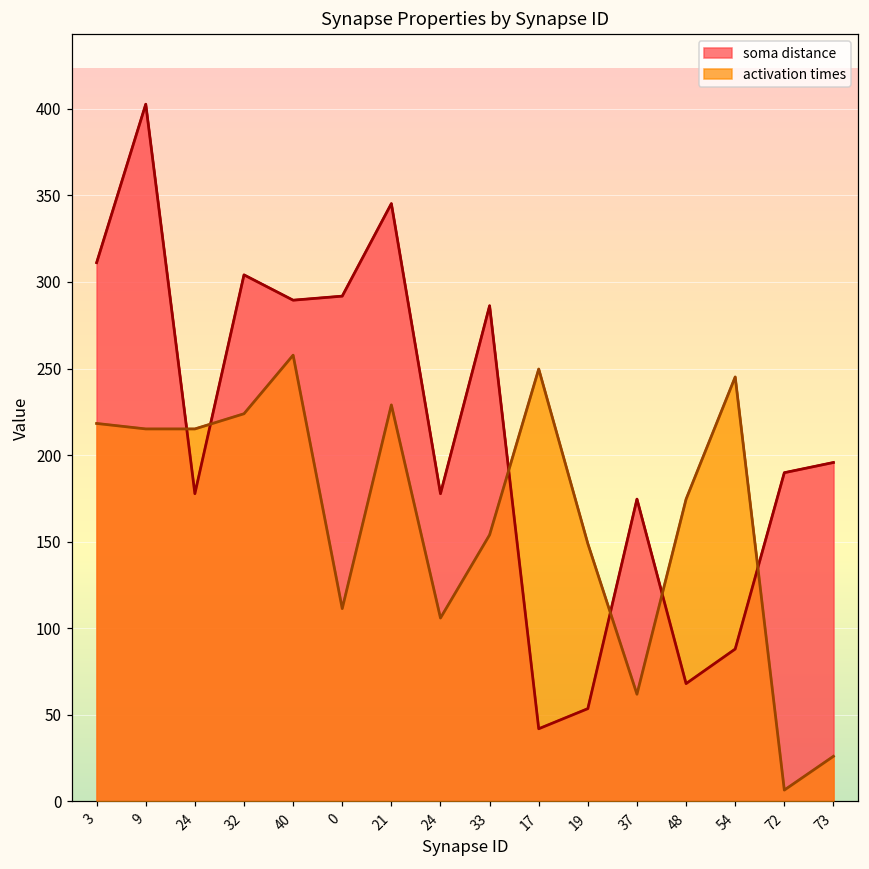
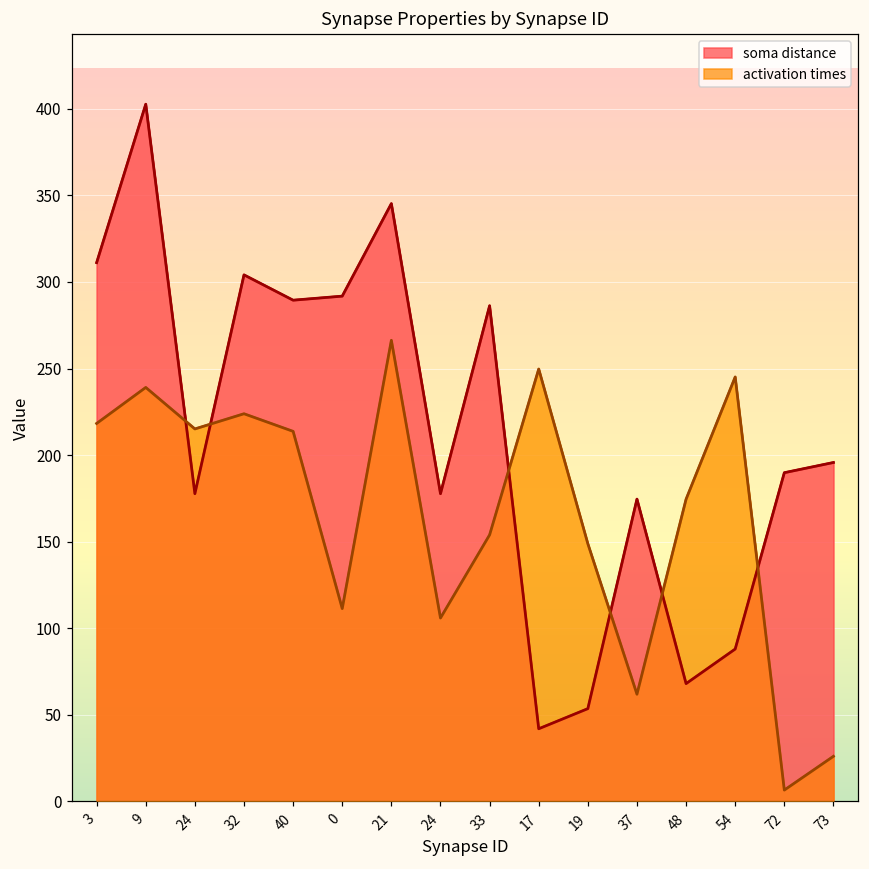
activation times, 9: 215 -> 239
activation times, 40: 258 -> 214
activation times, 21: 229 -> 266
